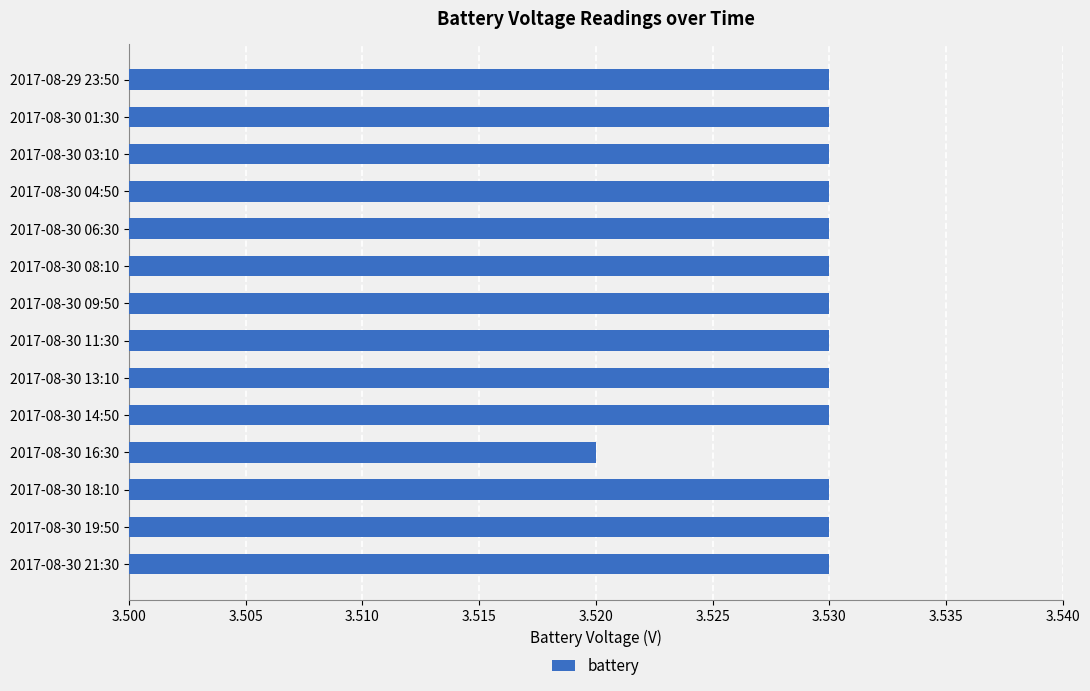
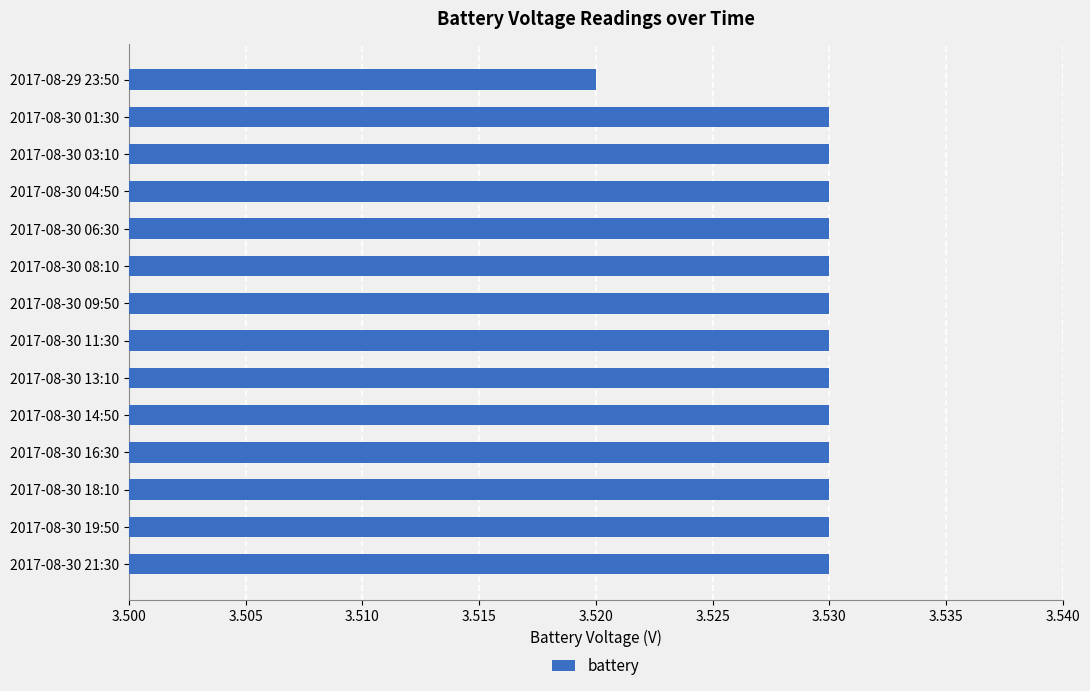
2017-08-29 23:50: 3.53 -> 3.52
2017-08-30 16:30: 3.52 -> 3.53
